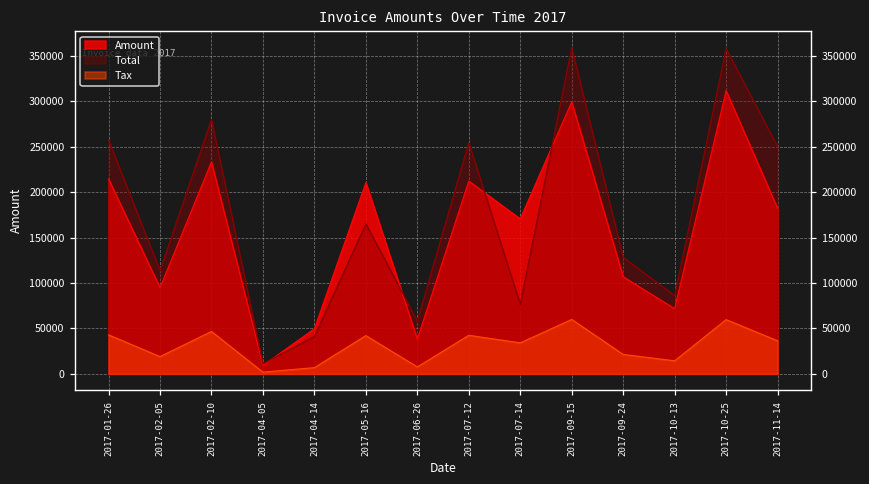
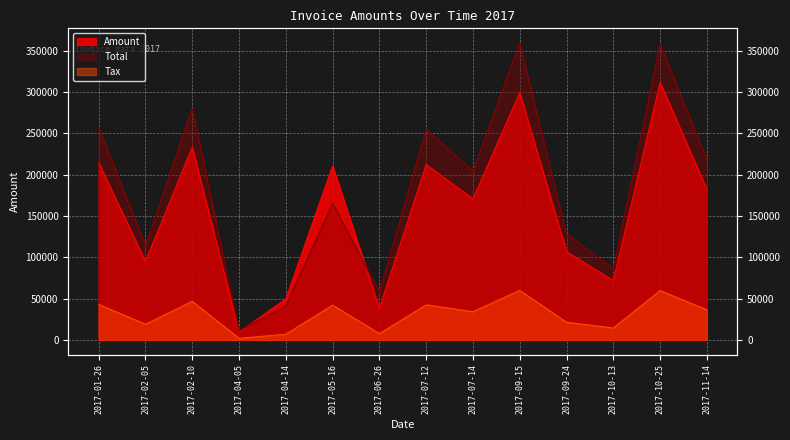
Total, 2017-07-14: 80000 -> 200000
Total, 2017-11-14: 250000 -> 220000
